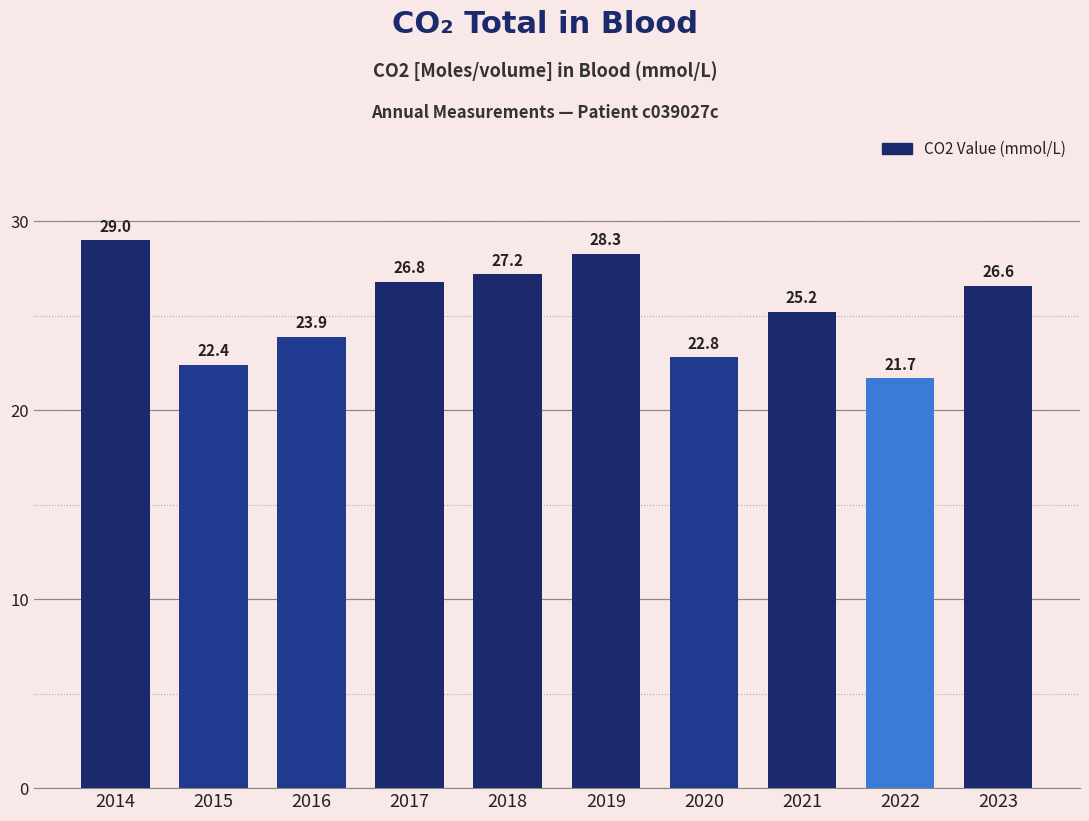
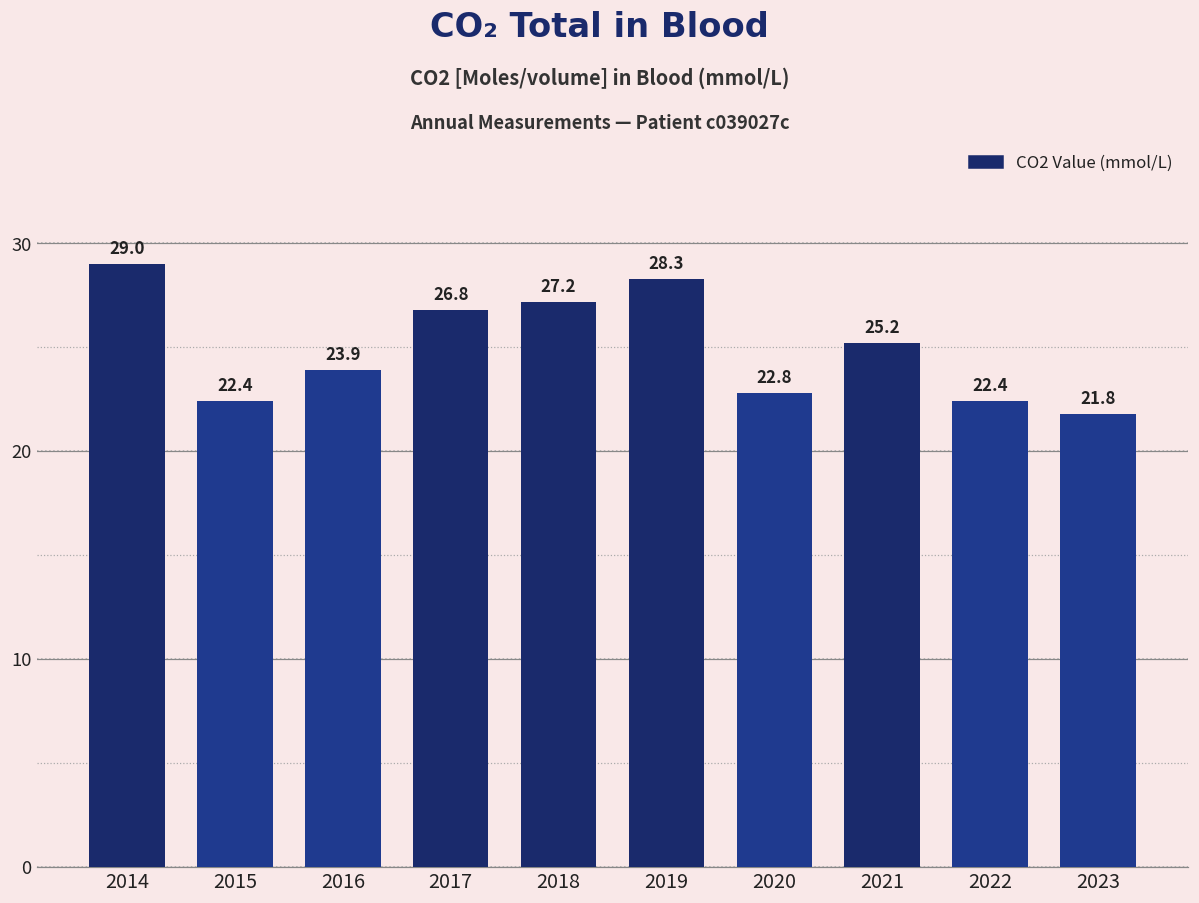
2022: 21.7 -> 22.4
2023: 26.6 -> 21.8
